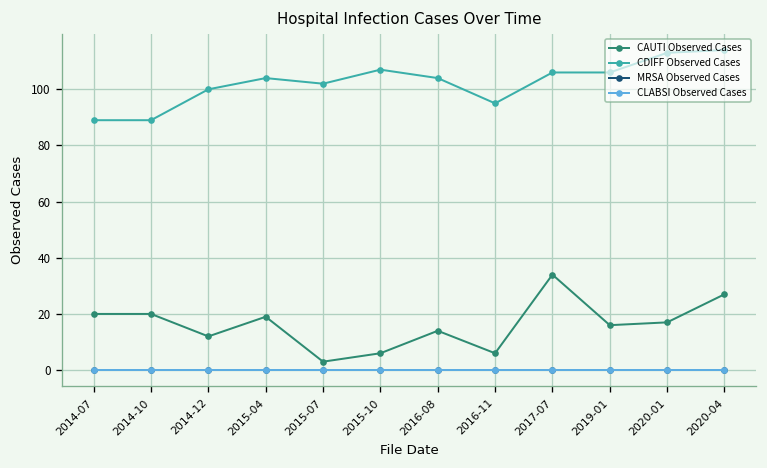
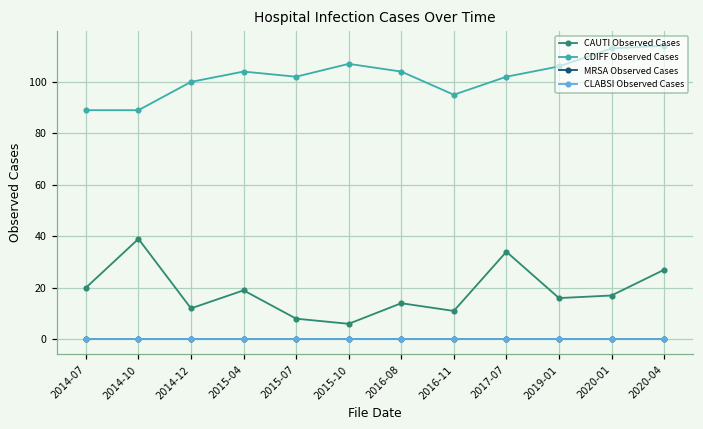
CAUTI Observed Cases, 2014-10: 20 -> 39
CAUTI Observed Cases, 2015-07: 3 -> 8
CAUTI Observed Cases, 2016-11: 6 -> 11
CDIFF Observed Cases, 2017-07: 106 -> 102
